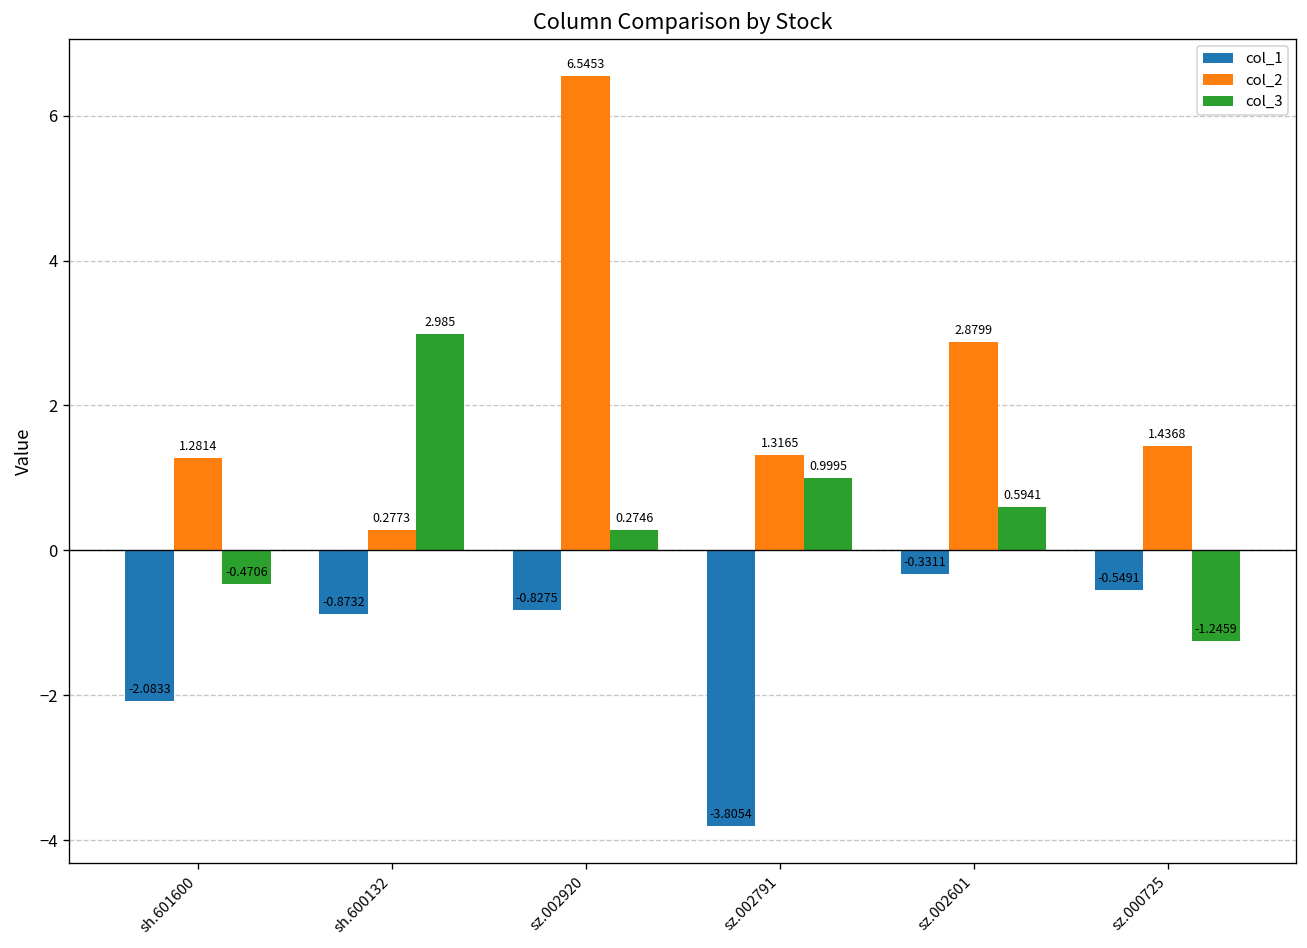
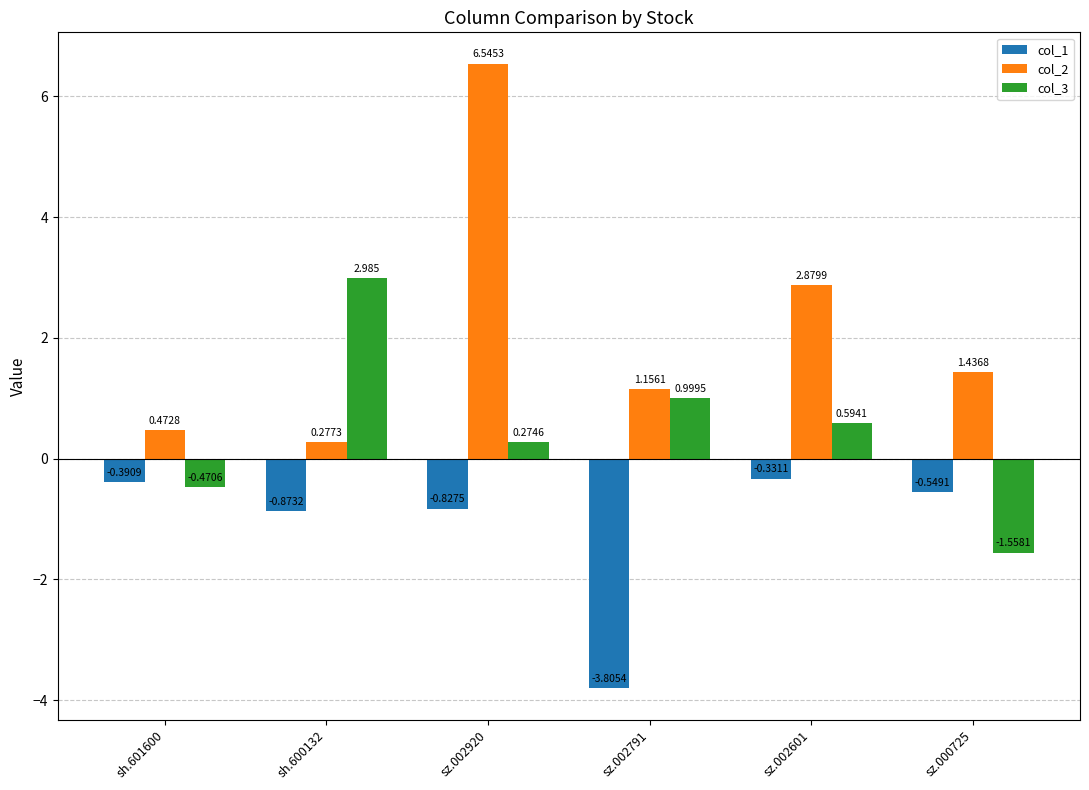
col_1, sh.601600: -2.0833 -> -0.3909
col_2, sh.601600: 1.2814 -> 0.4728
col_2, sz.002791: 1.3165 -> 1.1561
col_3, sz.000725: -1.2459 -> -1.5581
